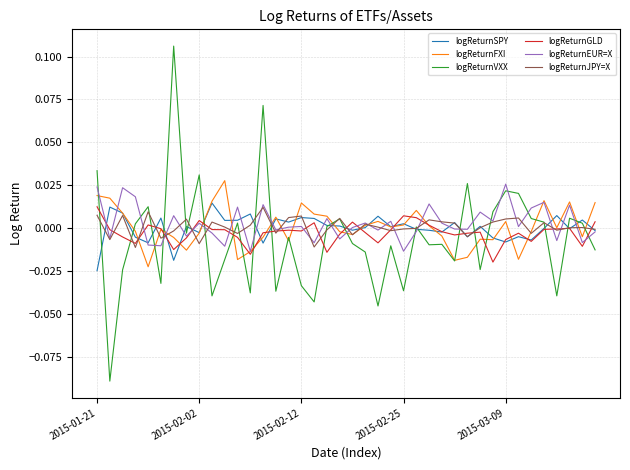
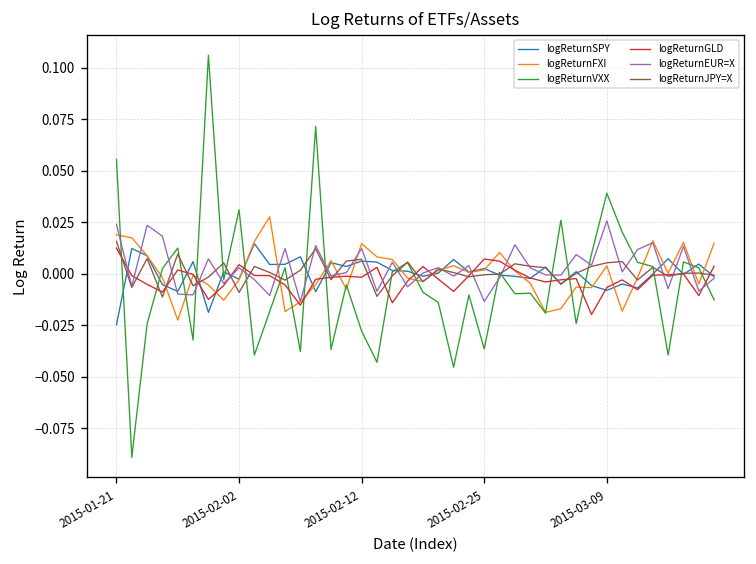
logReturnVXX, 2015-01-21: 0.033 -> 0.056
logReturnJPY=X, 2015-01-21: 0.008 -> 0.016
logReturnVXX, 2015-02-12: -0.034 -> -0.028
logReturnEUR=X, 2015-02-12: 0.001 -> 0.012
logReturnVXX, 2015-03-09: 0.022 -> 0.039
